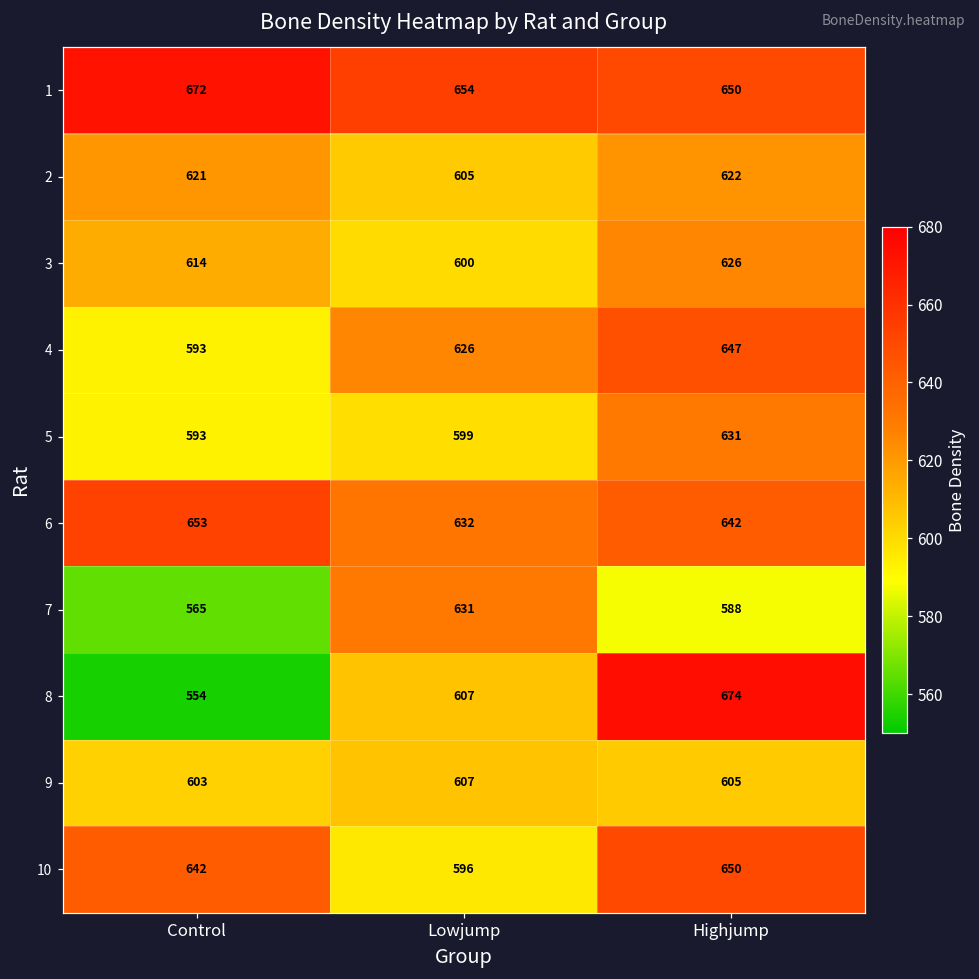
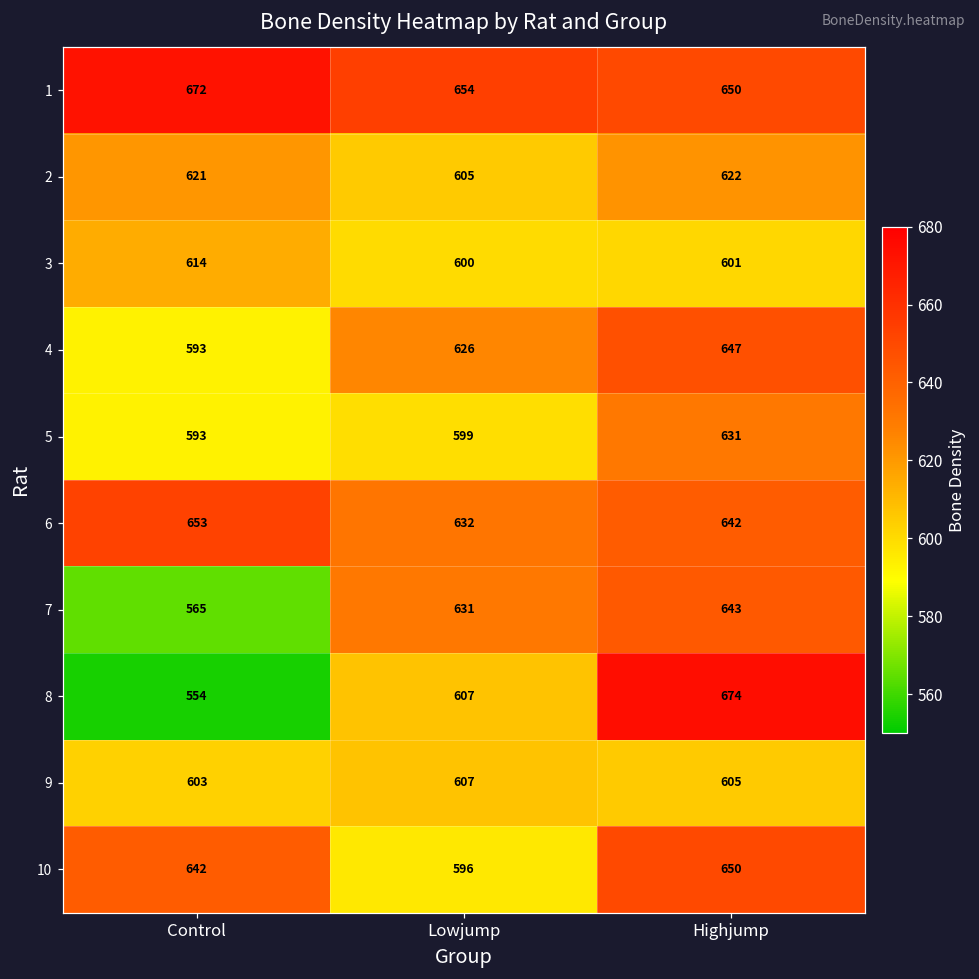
3, Highjump: 626 -> 601
7, Highjump: 588 -> 643
